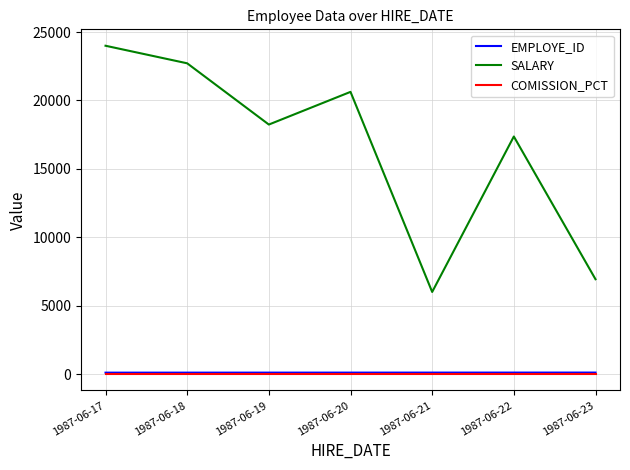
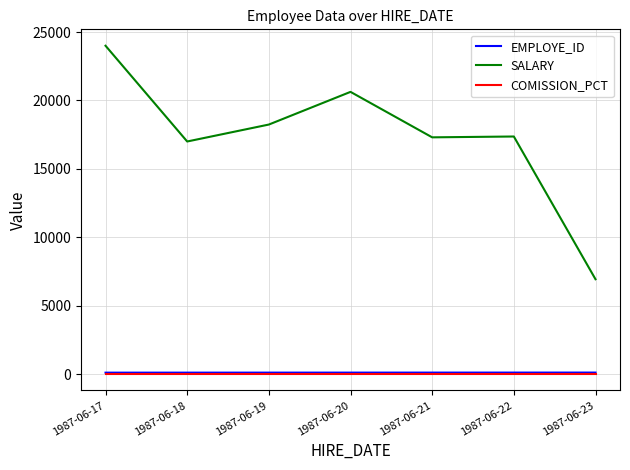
SALARY, 1987-06-18: 22700 -> 17000
SALARY, 1987-06-21: 6000 -> 17300
